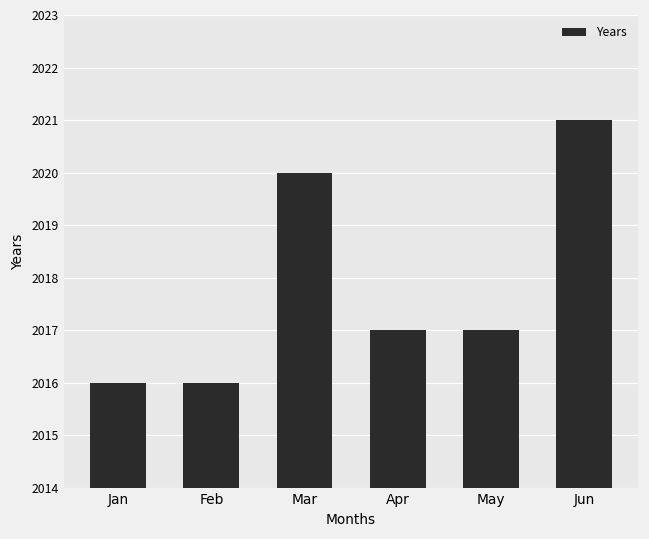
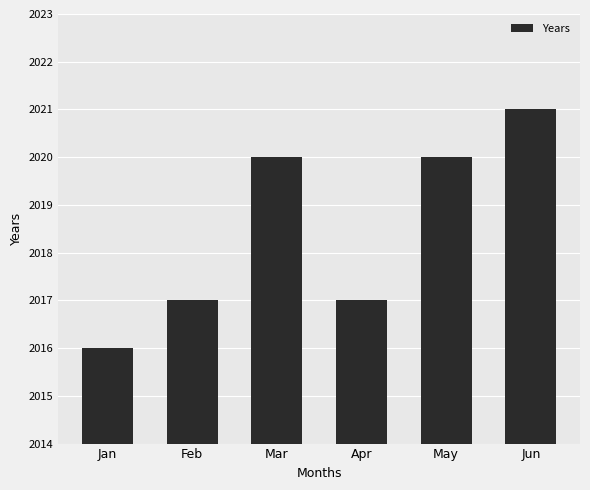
Feb: 2016 -> 2017
May: 2017 -> 2020
